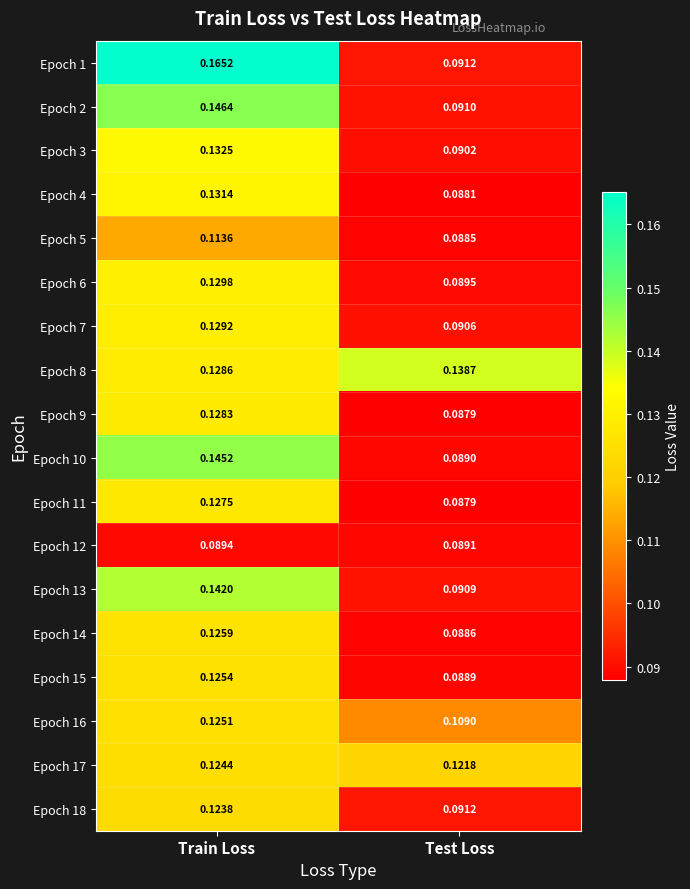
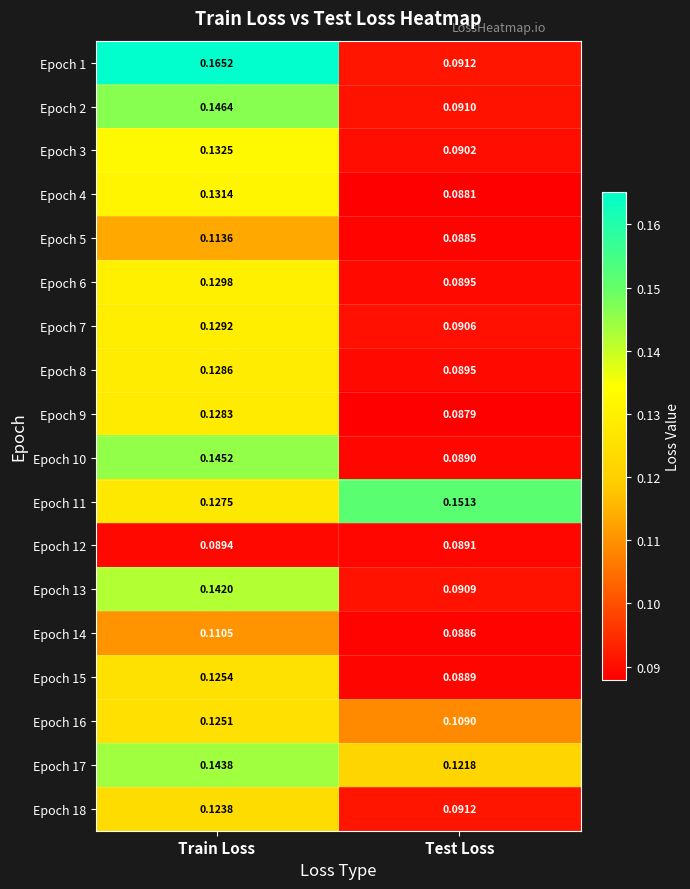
Epoch 8, Test Loss: 0.1387 -> 0.0895
Epoch 11, Test Loss: 0.0879 -> 0.1513
Epoch 14, Train Loss: 0.1259 -> 0.1105
Epoch 17, Train Loss: 0.1244 -> 0.1438
